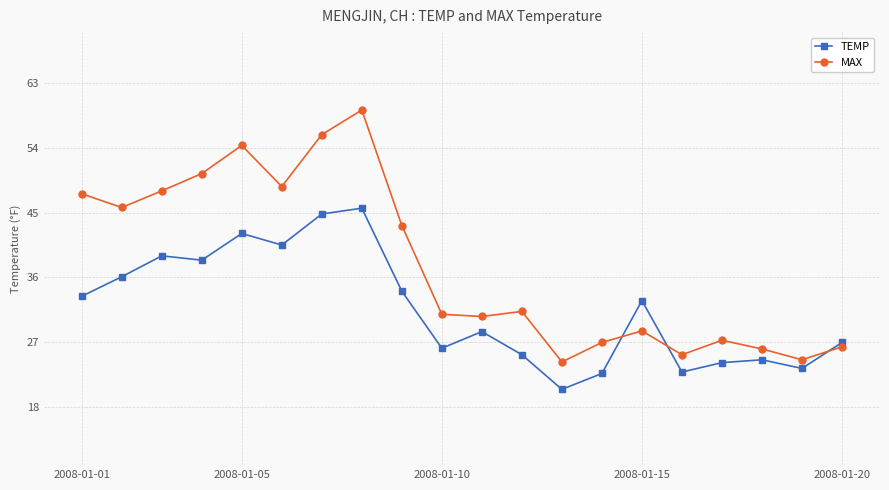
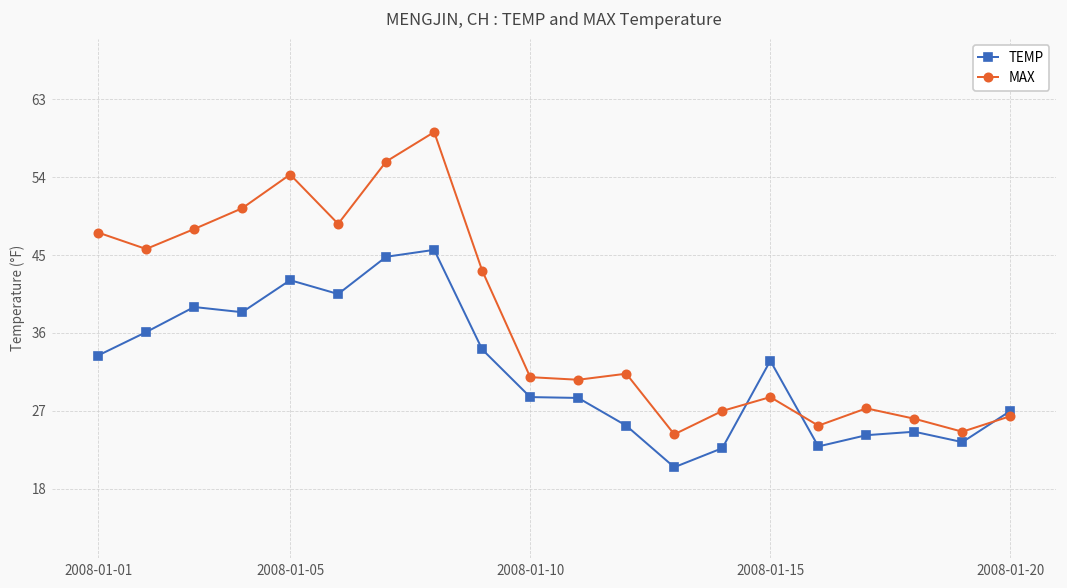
TEMP, 2008-01-10: 26 -> 29
